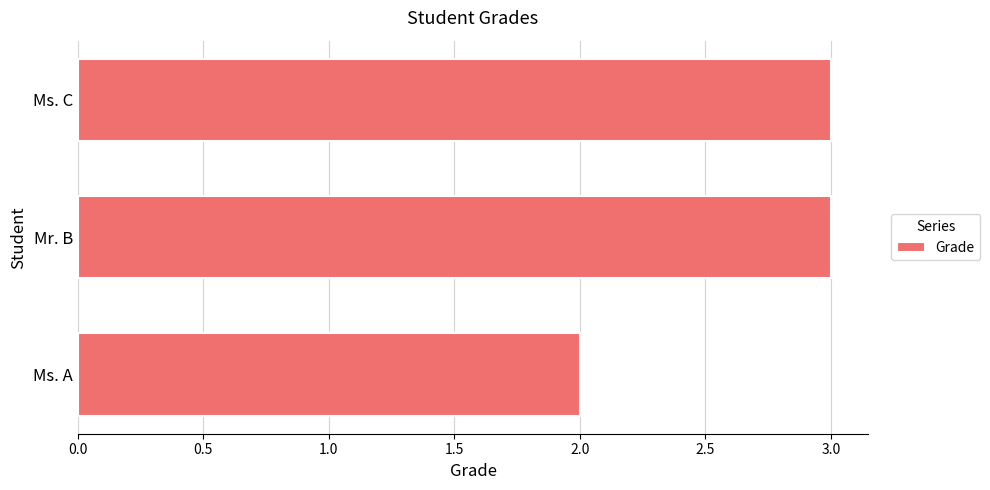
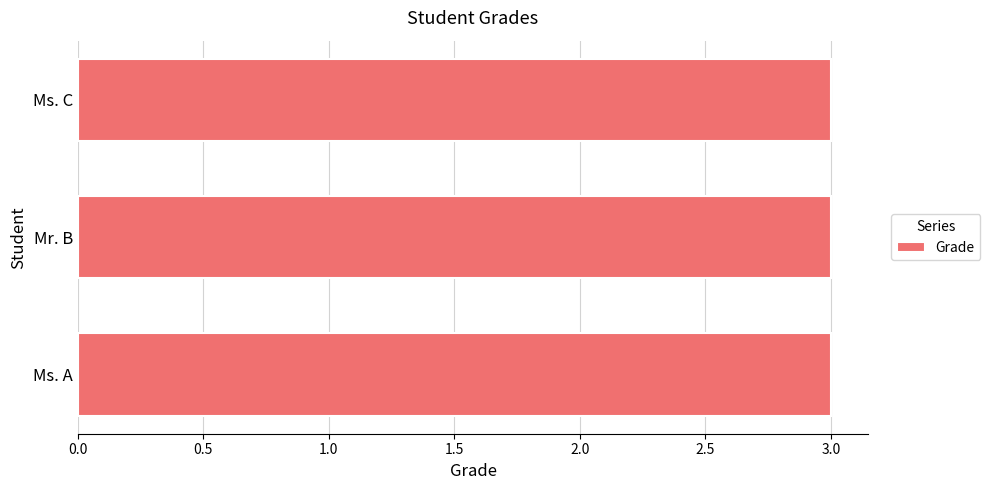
Ms. A: 2 -> 3
